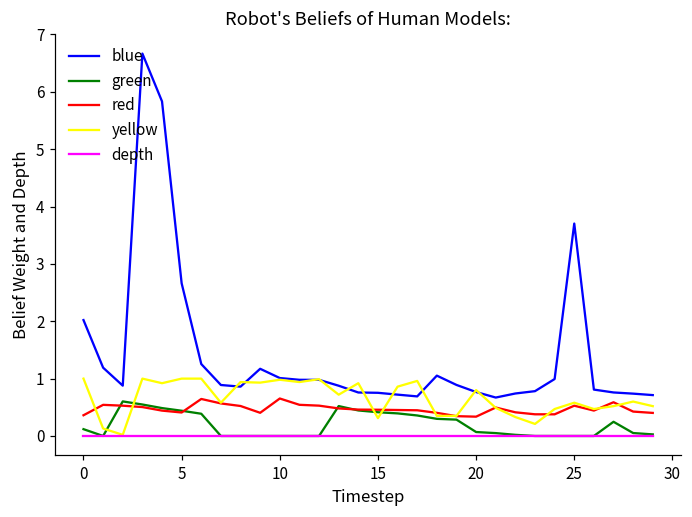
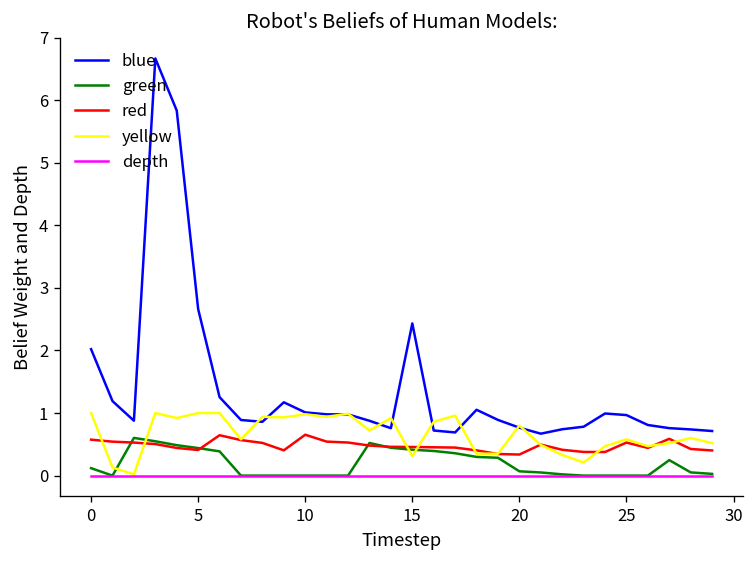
red, 0: 0.4 -> 0.6
blue, 15: 0.8 -> 2.4
blue, 25: 3.7 -> 1.0
